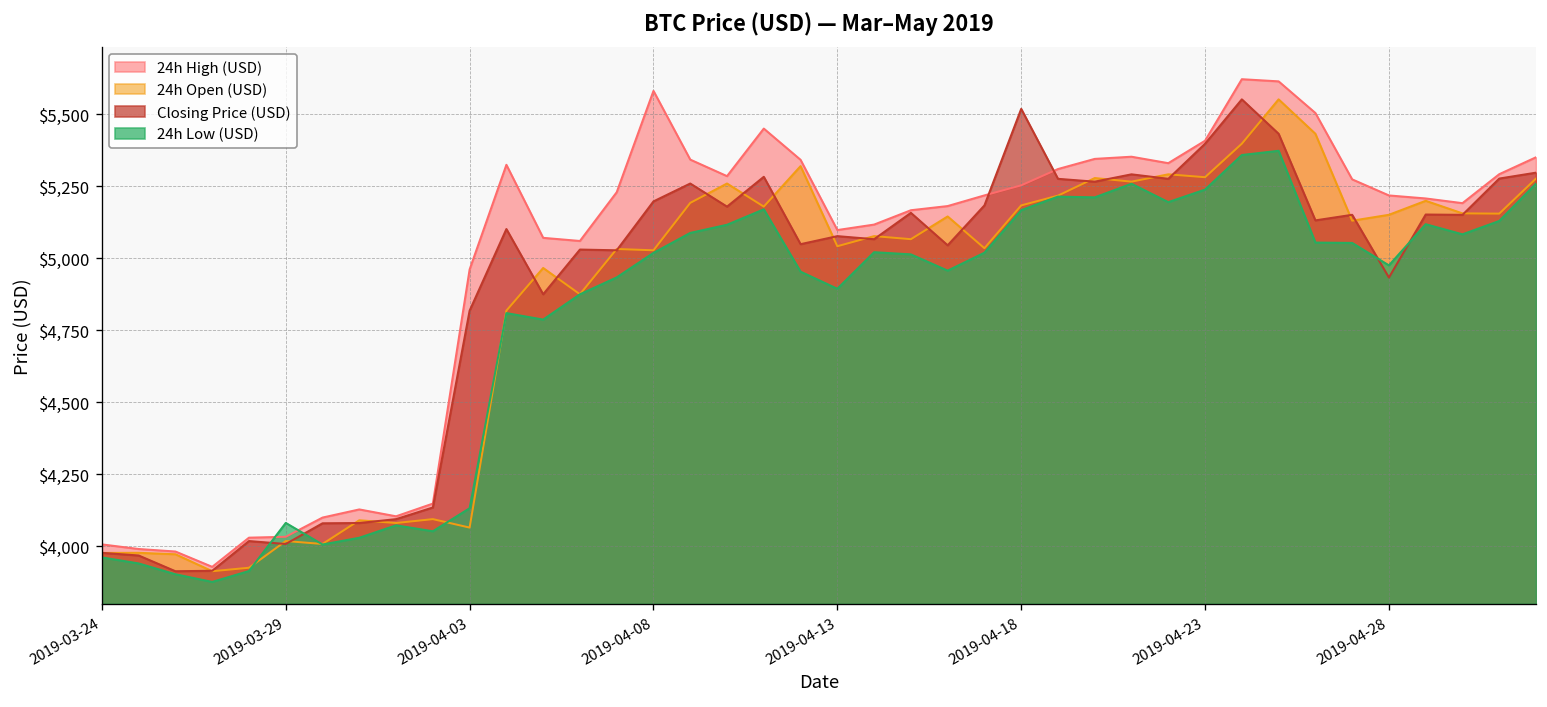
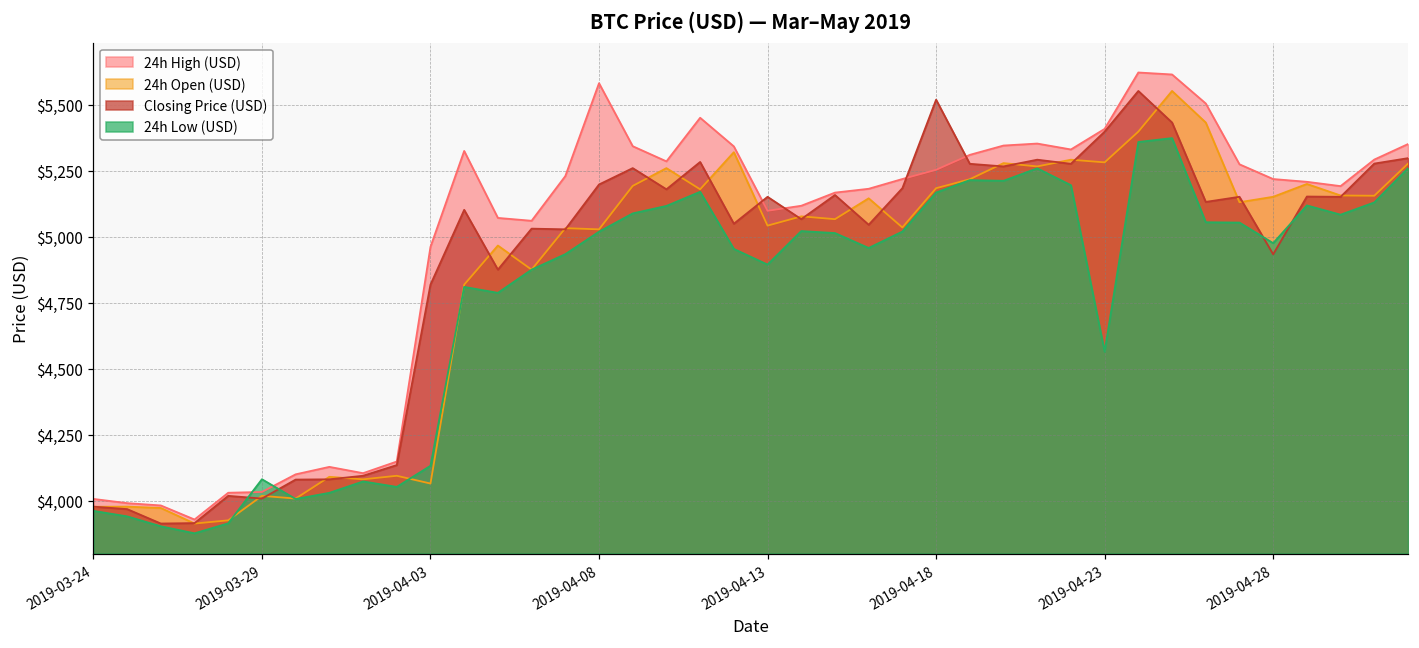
Closing Price (USD), 2019-04-13: $5,080 -> $5,150
24h Low (USD), 2019-04-23: $5,240 -> $4,560
